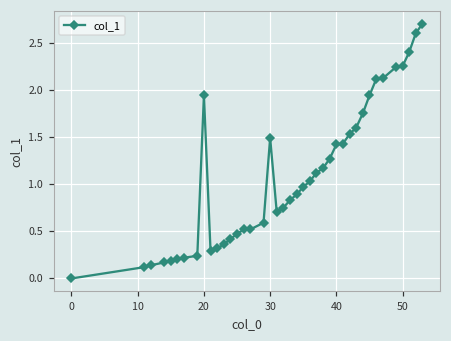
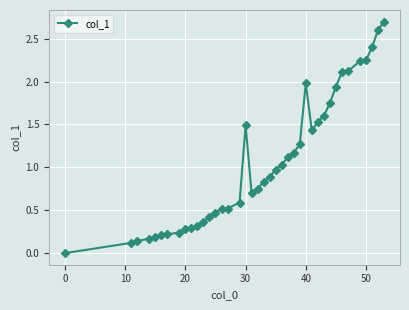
20: 1.9 -> 0.3
40: 1.4 -> 2.0
